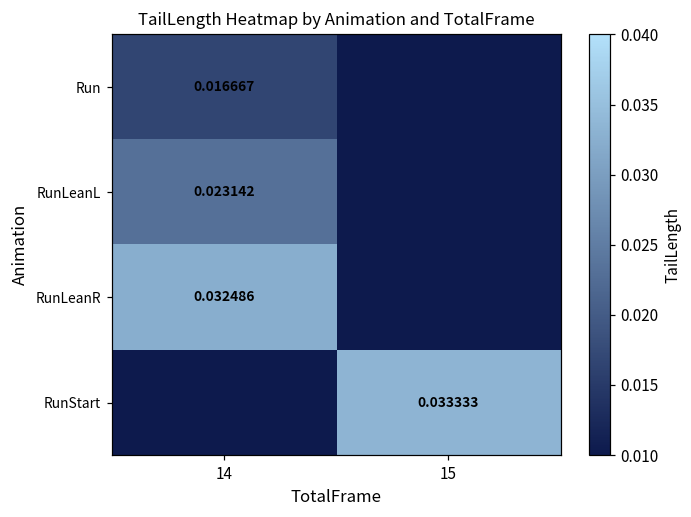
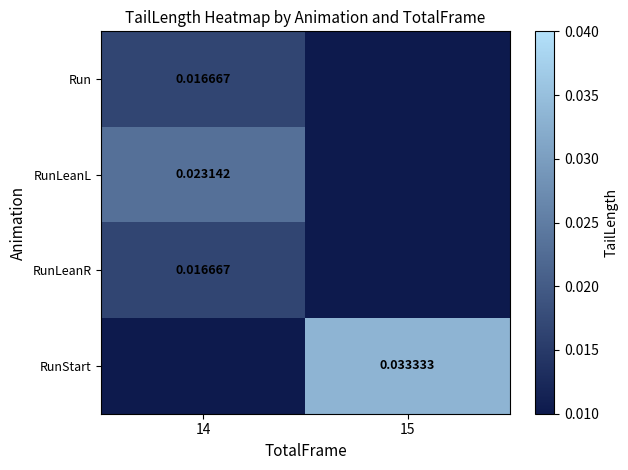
RunLeanR, 14: 0.032486 -> 0.016667
